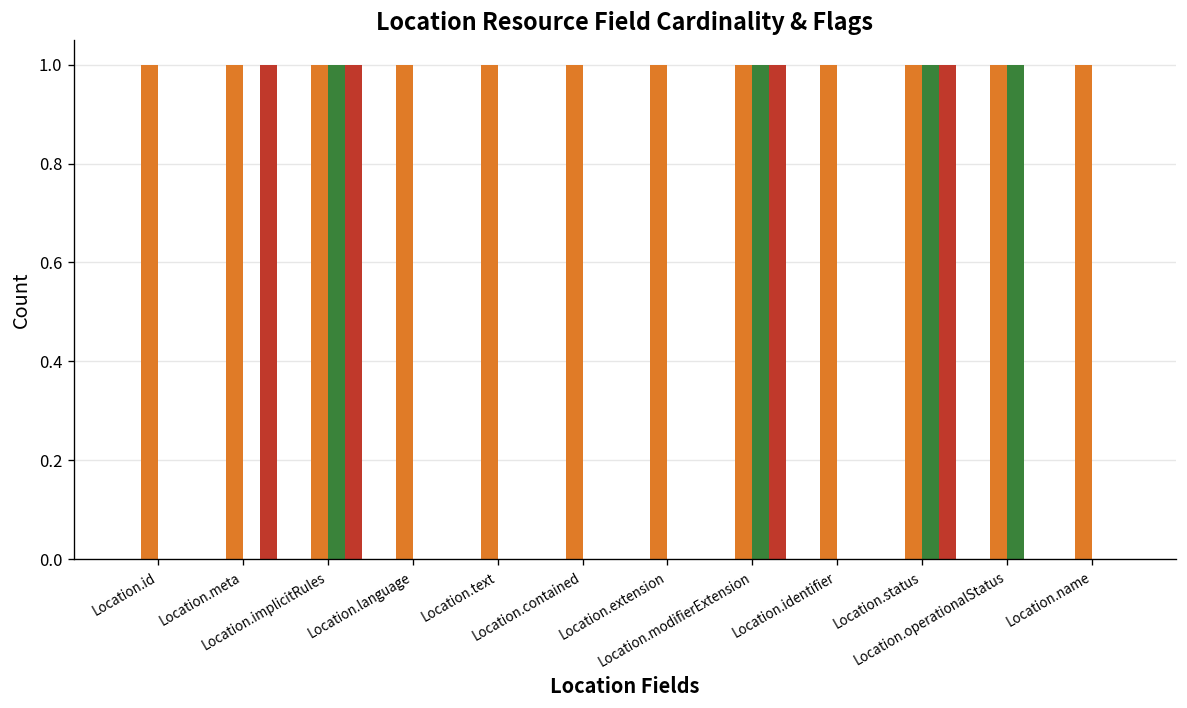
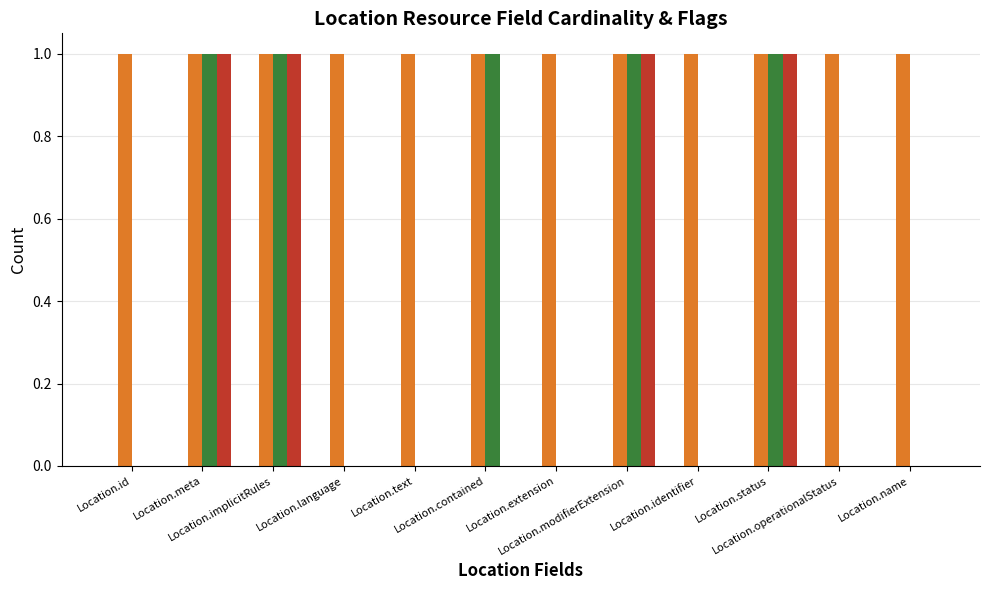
Must Support (Y=1), Location.meta: 0 -> 1
Must Support (Y=1), Location.contained: 0 -> 1
Must Support (Y=1), Location.operationalStatus: 1 -> 0
